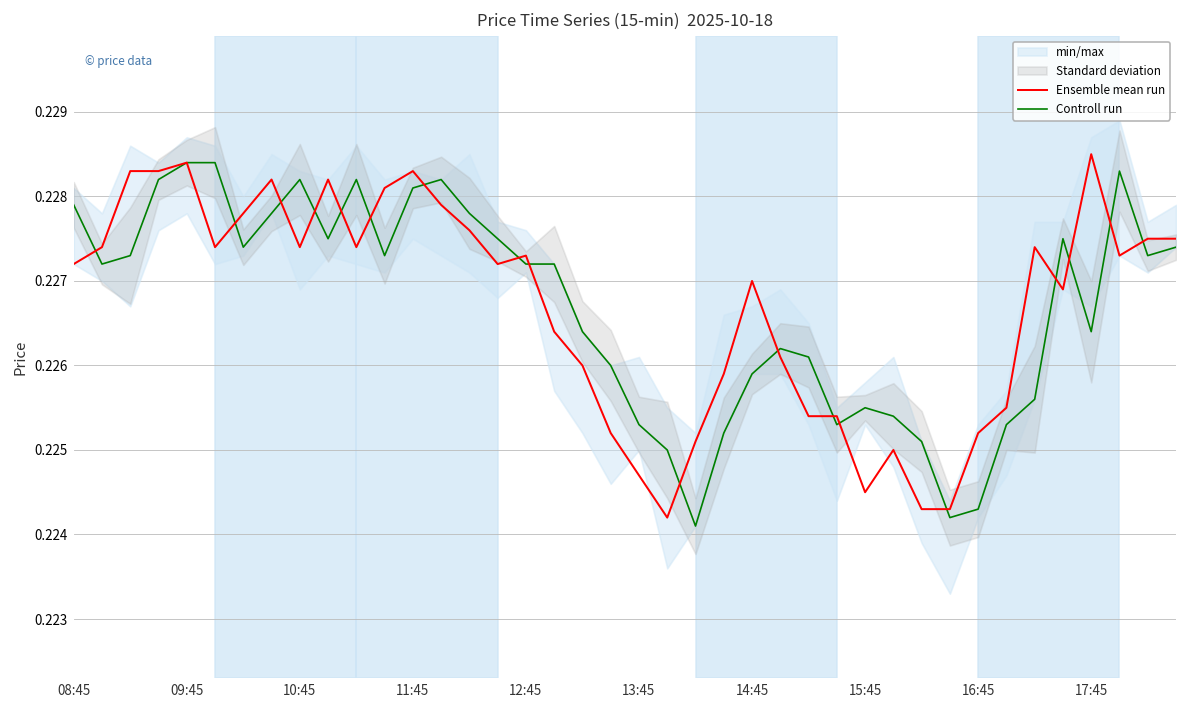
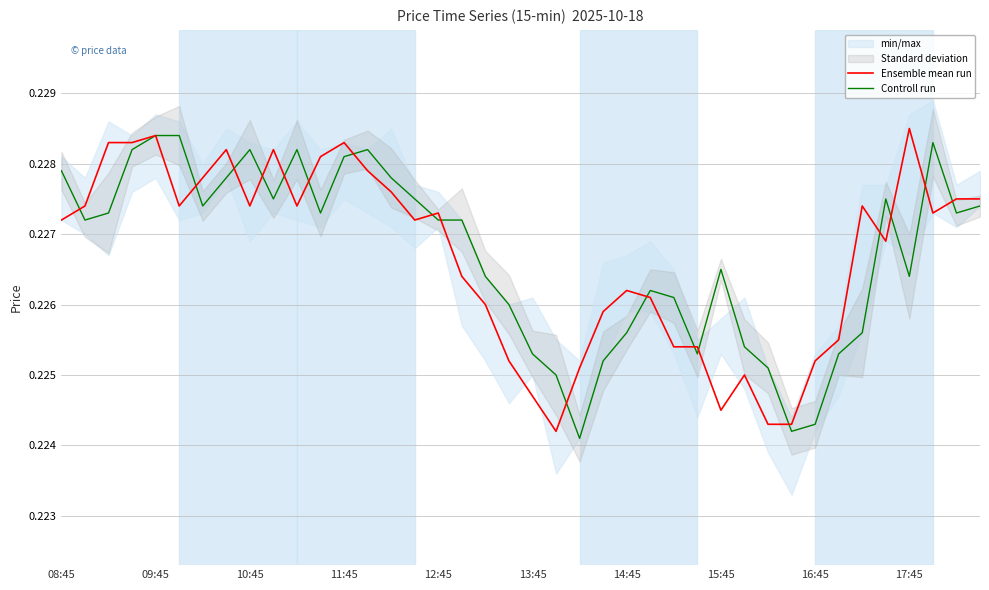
Ensemble mean run, 14:45: 0.2270 -> 0.2262
Controll run, 14:45: 0.2259 -> 0.2256
Controll run, 15:45: 0.2255 -> 0.2265
